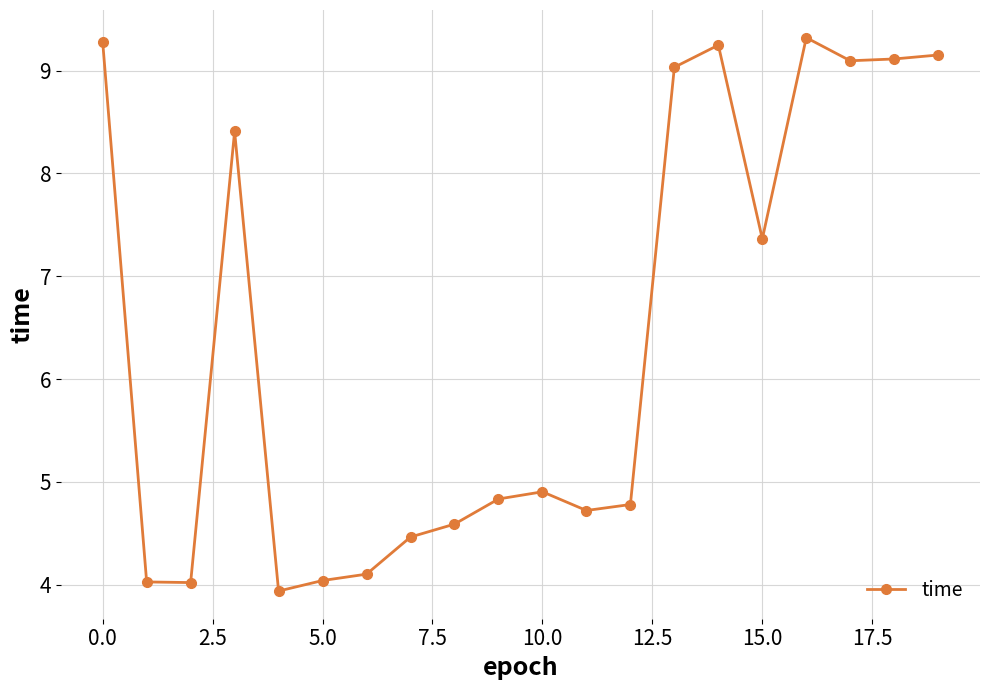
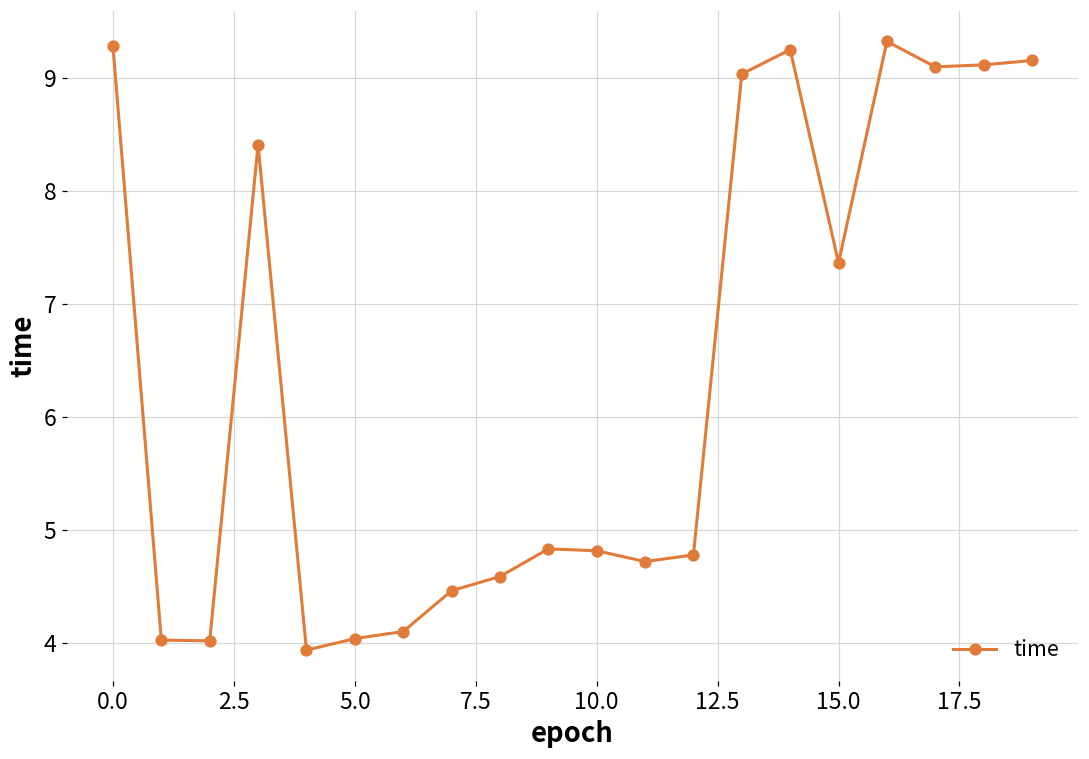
10.0: 4.90 -> 4.82
